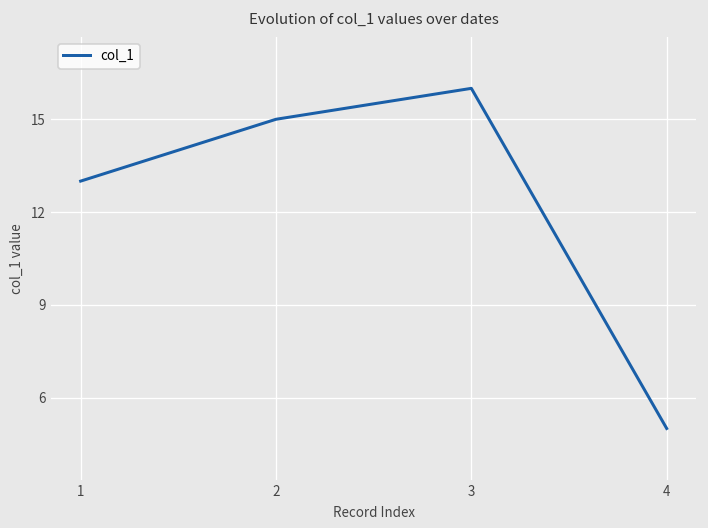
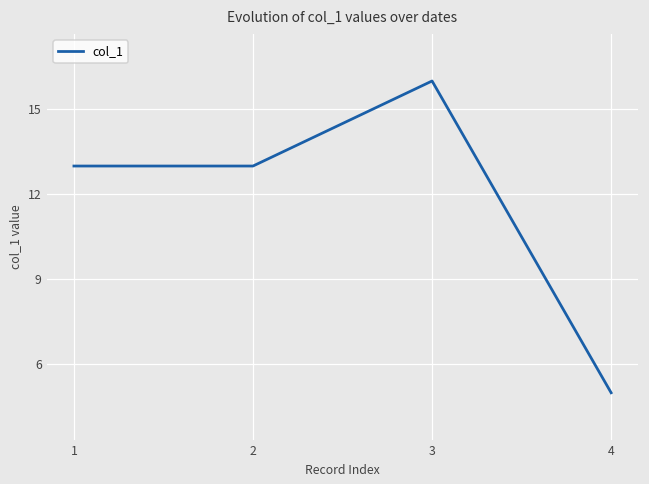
2: 15 -> 13
